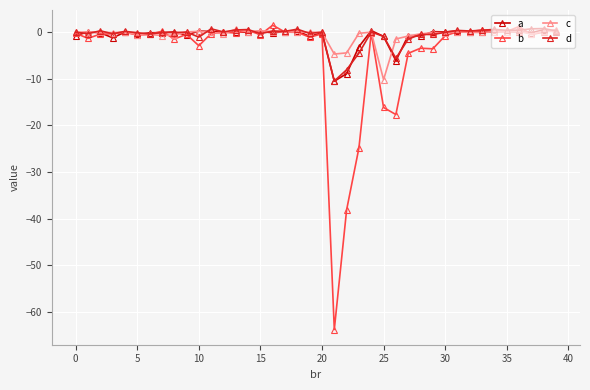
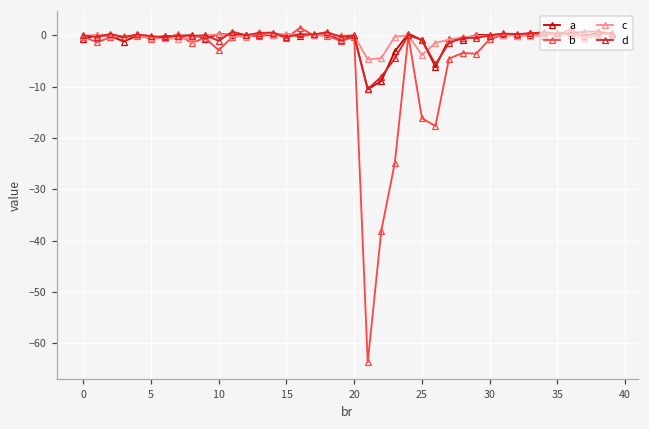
c, 25: -10 -> -4
